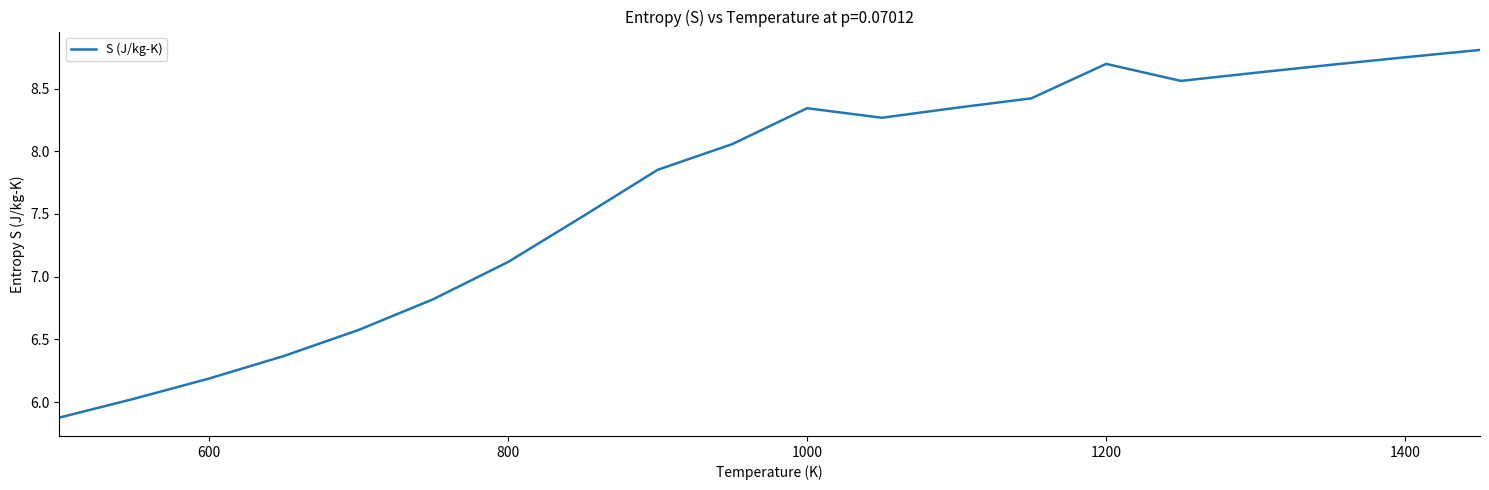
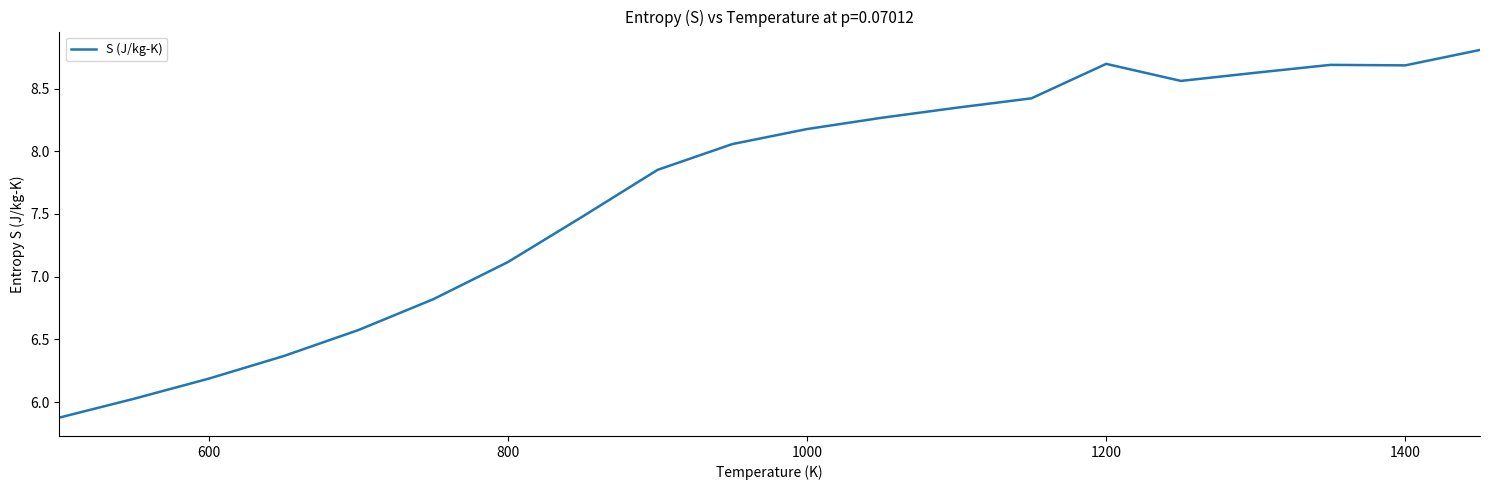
1000: 8.34 -> 8.18
1400: 8.75 -> 8.69
